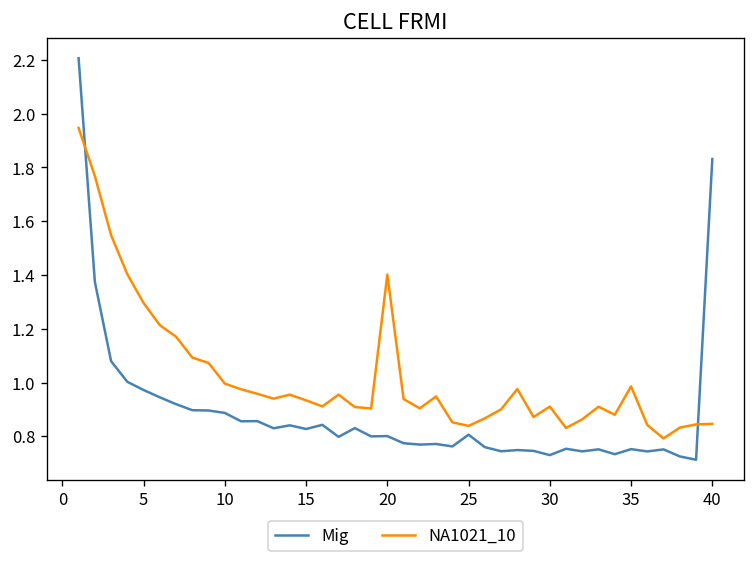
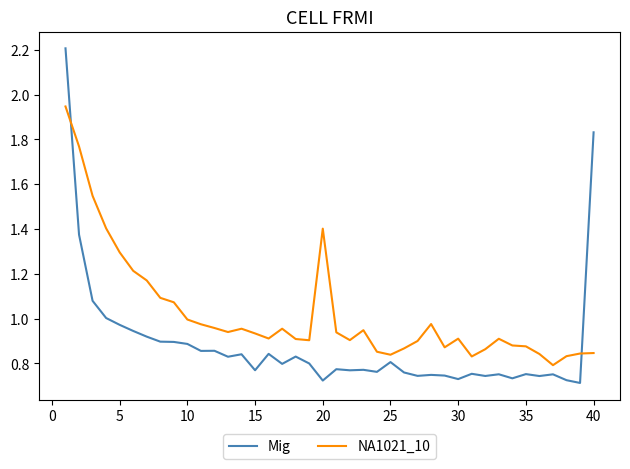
Mig, 15: 0.83 -> 0.77
Mig, 20: 0.80 -> 0.72
NA1021_10, 35: 0.99 -> 0.88
